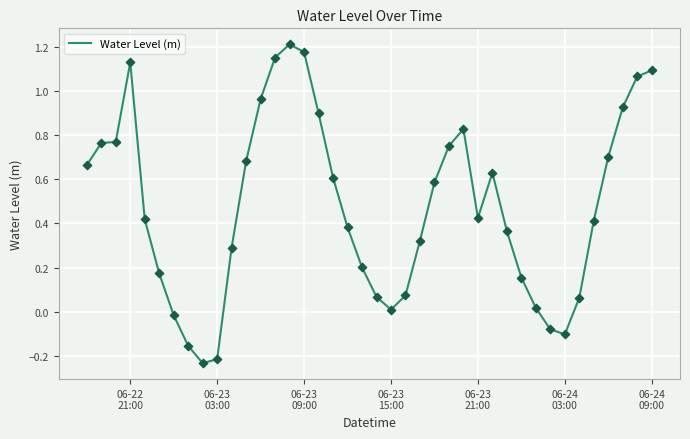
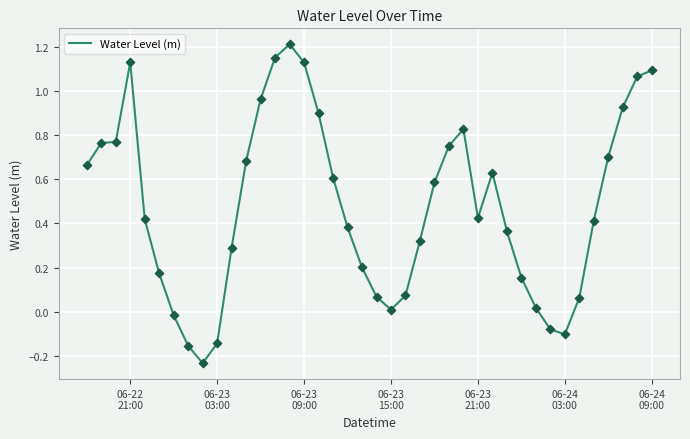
06-23 03:00: -0.21 -> -0.14
06-23 09:00: 1.18 -> 1.13
